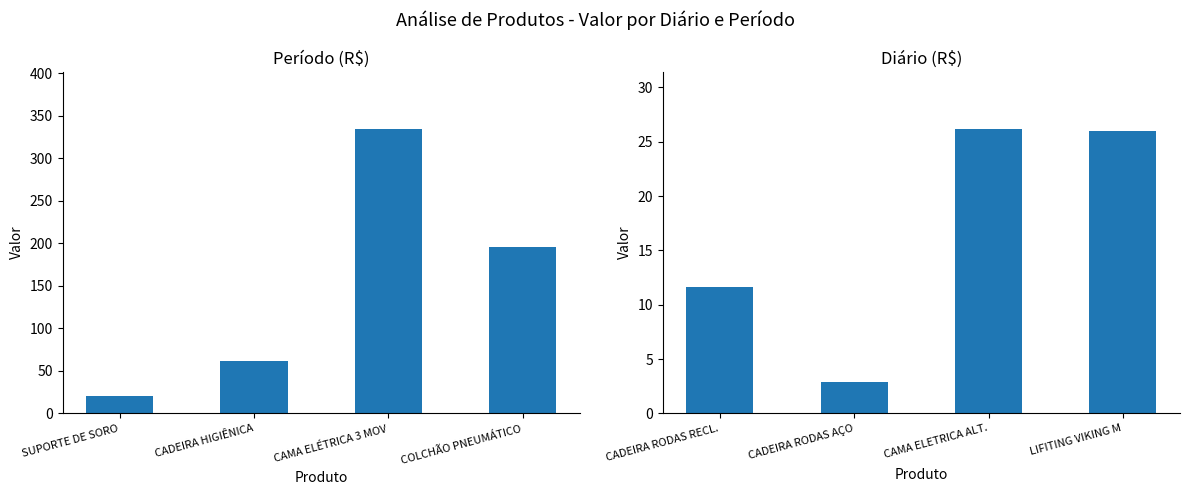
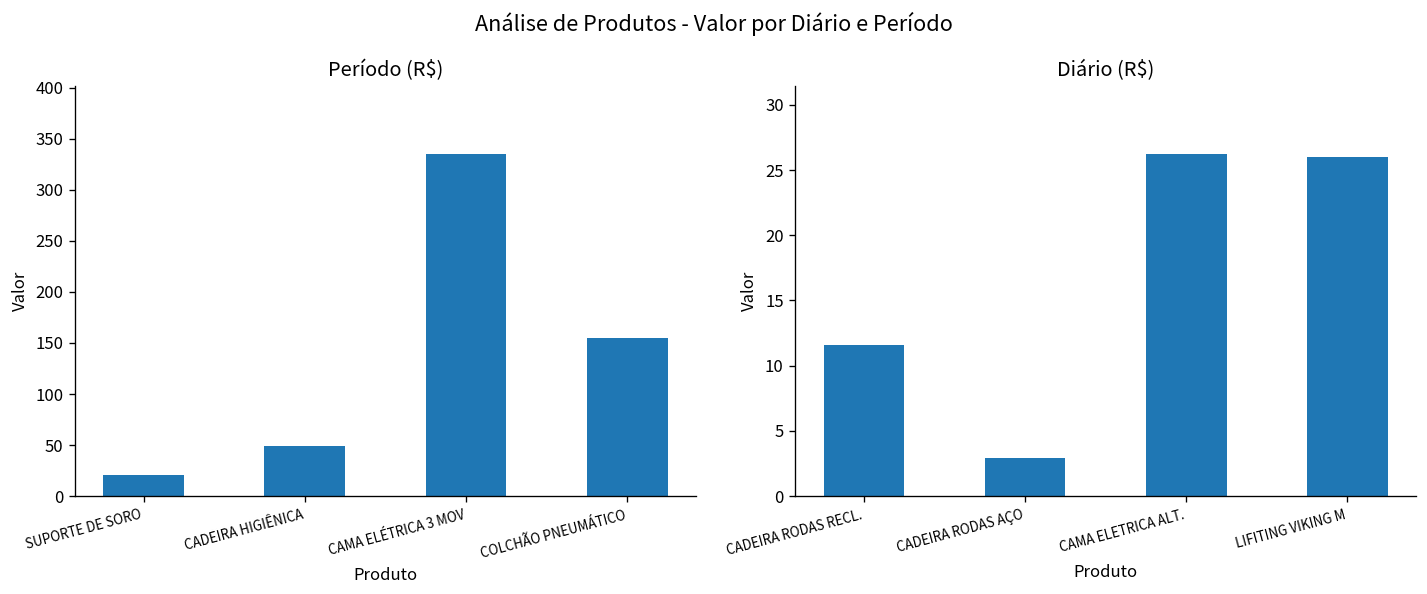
Período (R$), CADEIRA HIGIÊNICA: 60 -> 50
Período (R$), COLCHÃO PNEUMÁTICO: 200 -> 160
